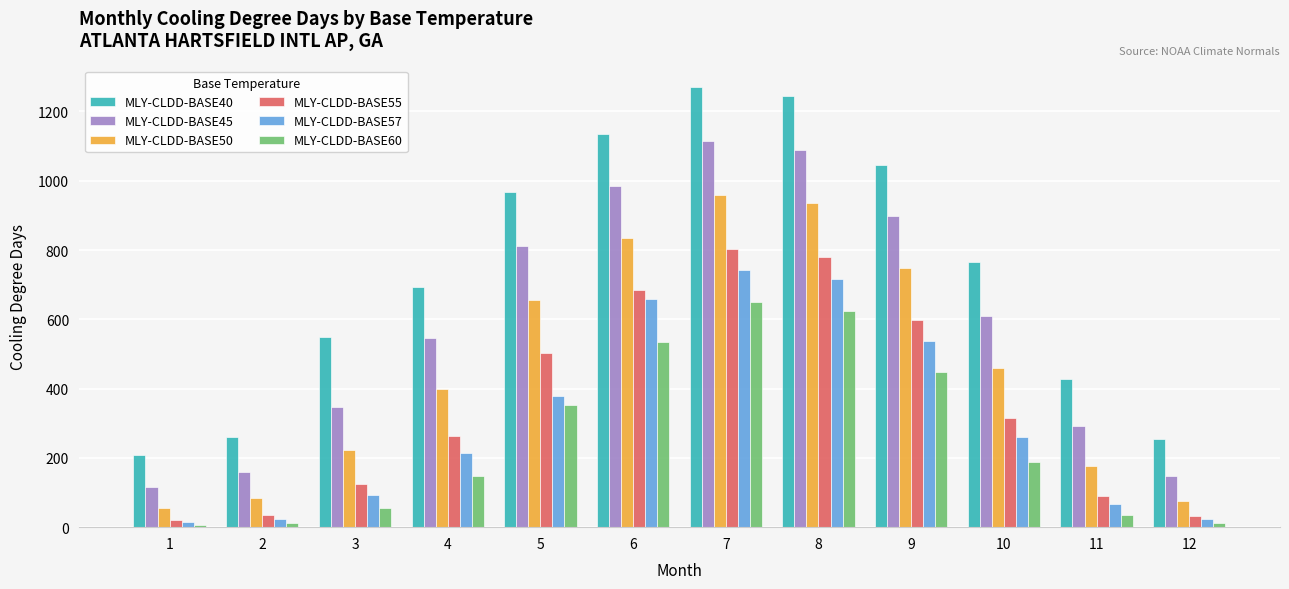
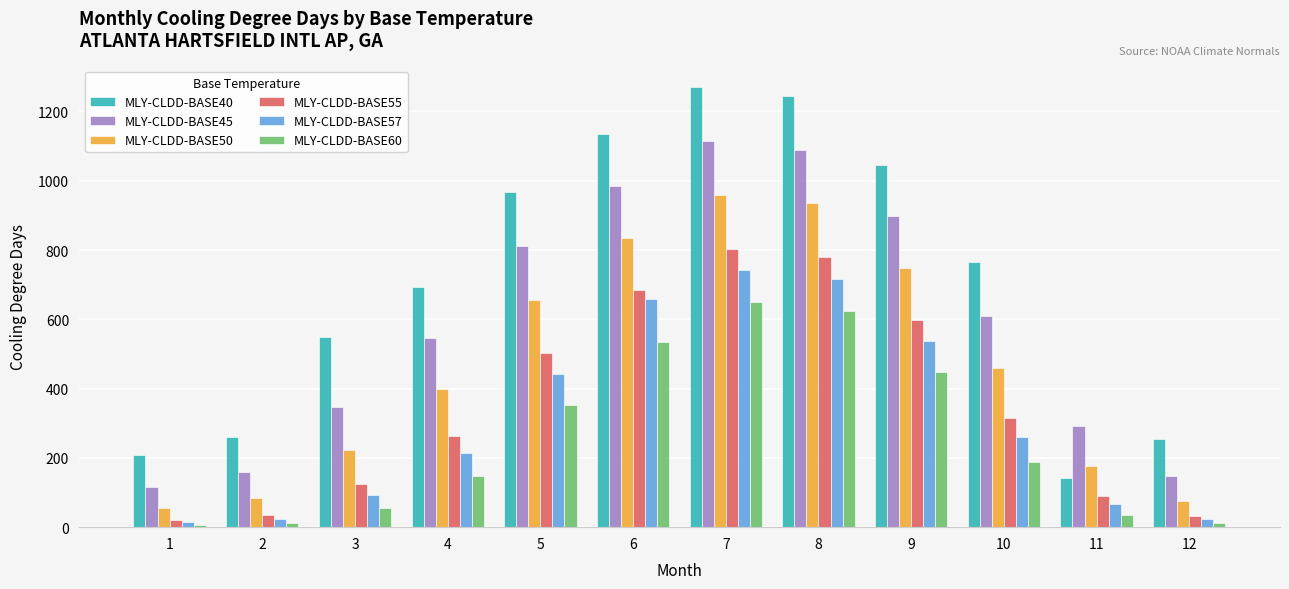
MLY-CLDD-BASE57, 5: 380 -> 440
MLY-CLDD-BASE40, 11: 430 -> 140
